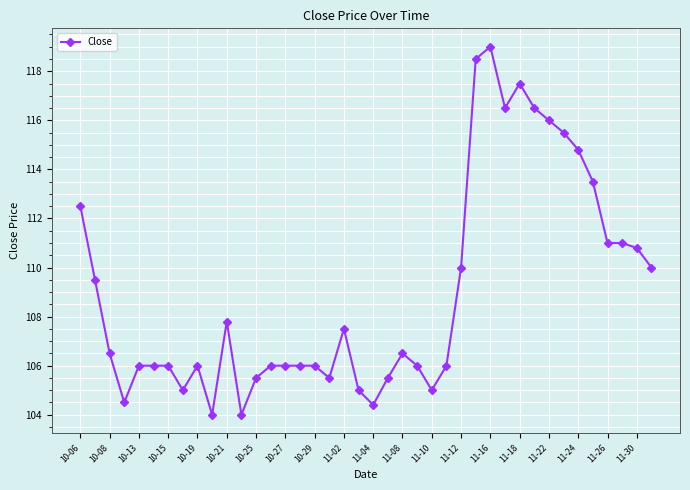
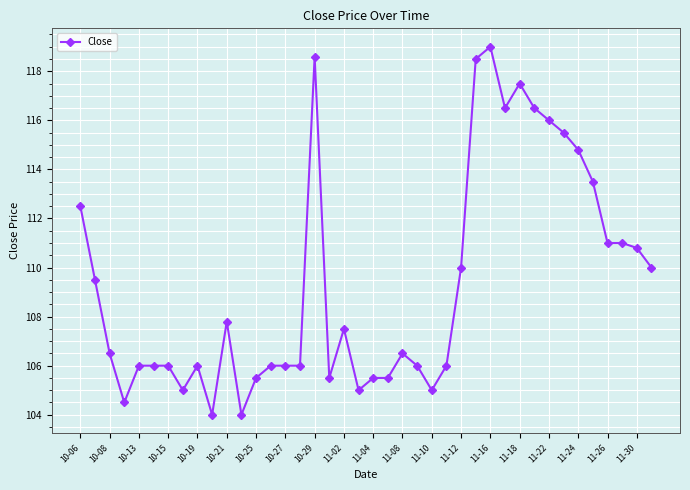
10-29: 106.0 -> 118.6
11-04: 104.4 -> 105.5
